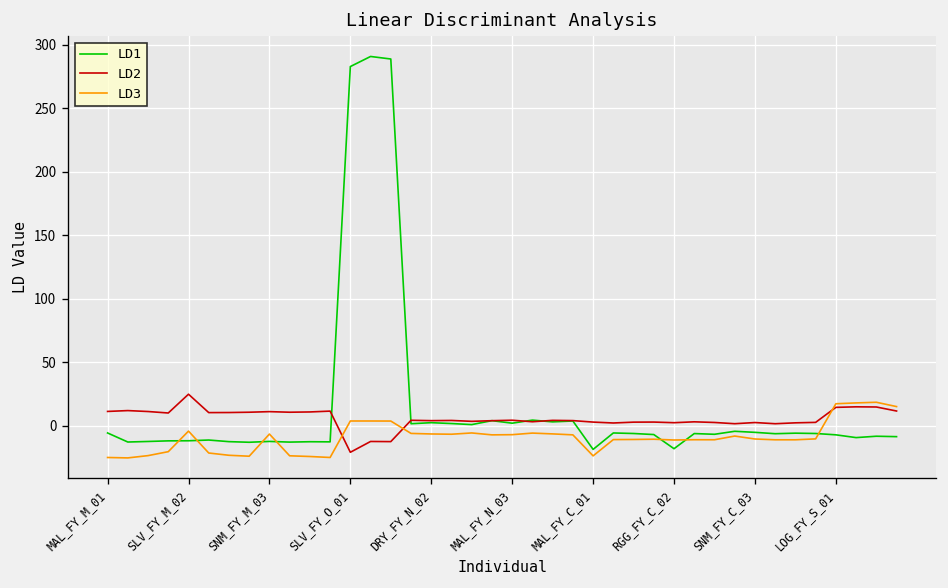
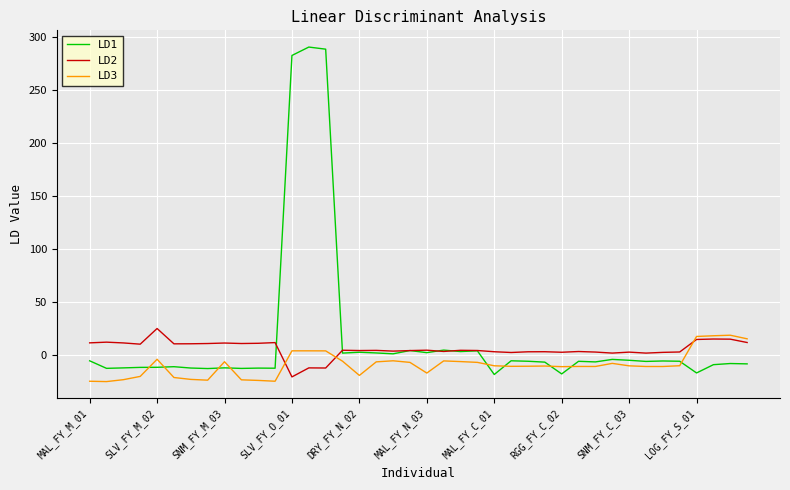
LD3, DRY_FY_N_02: -6 -> -19
LD3, MAL_FY_N_03: -7 -> -17
LD3, MAL_FY_C_01: -24 -> -10
LD1, LOG_FY_S_01: -7 -> -17
